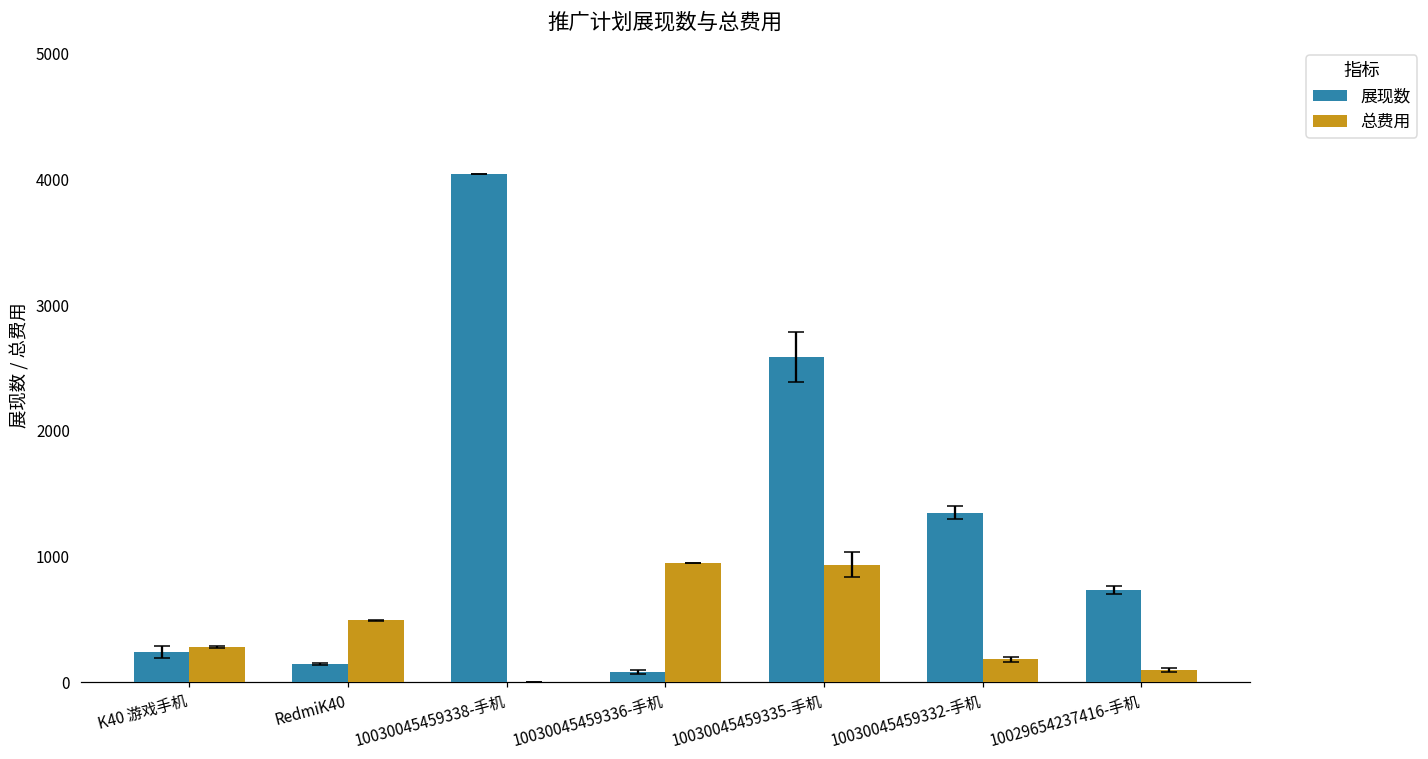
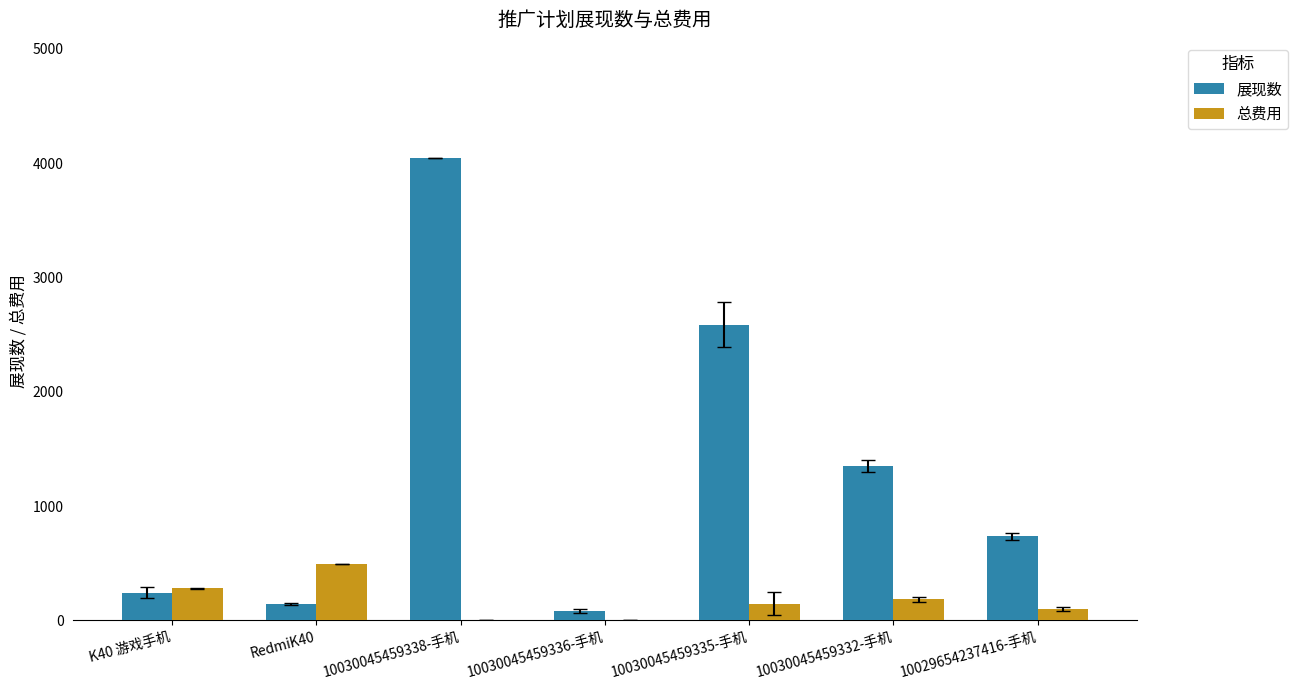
总费用, 10030045459336-手机: 950 -> 0
总费用, 10030045459335-手机: 940 -> 150
